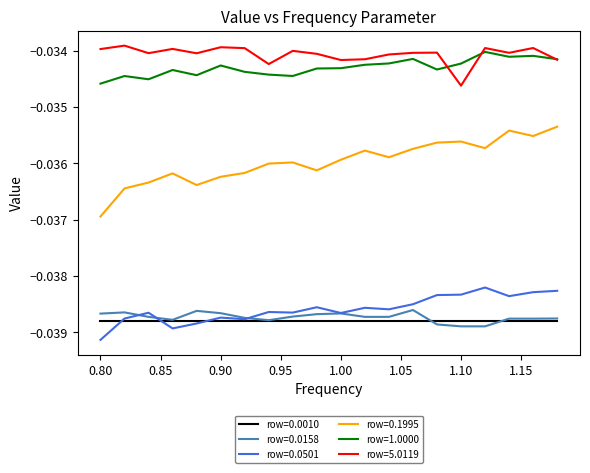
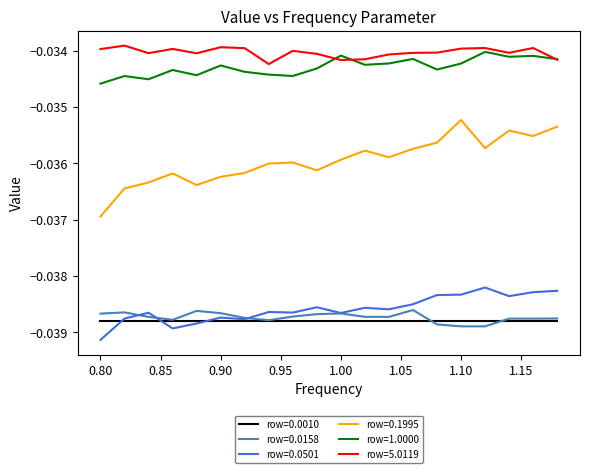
row=1.0000, 1.00: -0.0343 -> -0.0341
row=0.1995, 1.10: -0.0356 -> -0.0352
row=5.0119, 1.10: -0.0346 -> -0.0340
